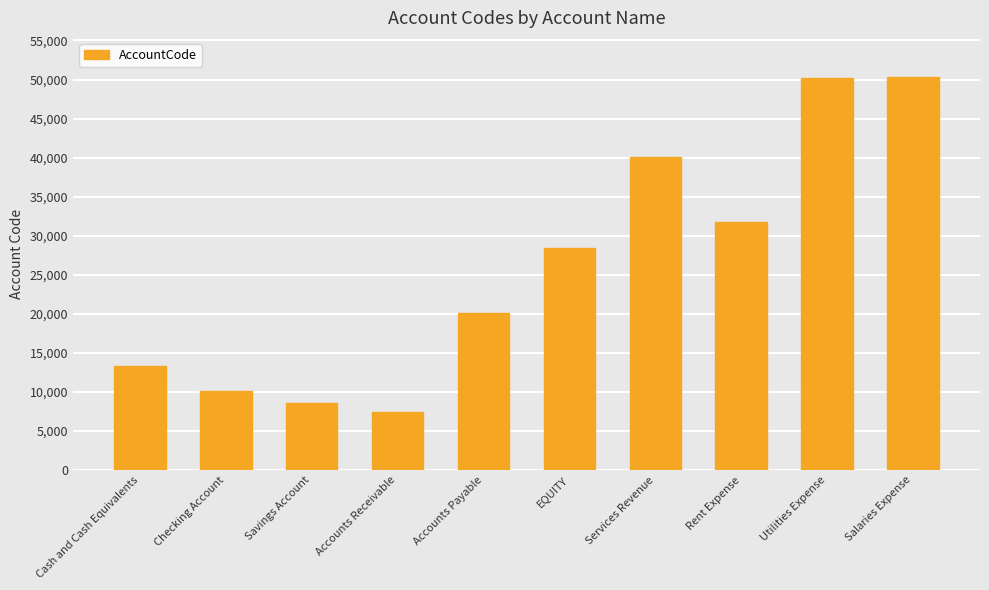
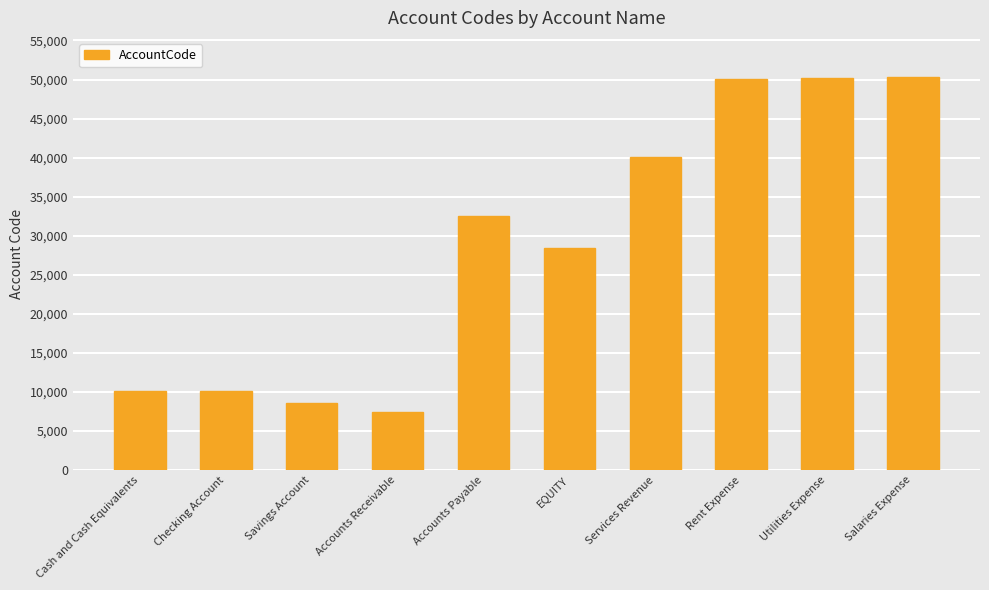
Cash and Cash Equivalents: 13,000 -> 10,000
Accounts Payable: 20,000 -> 33,000
Rent Expense: 32,000 -> 50,000
